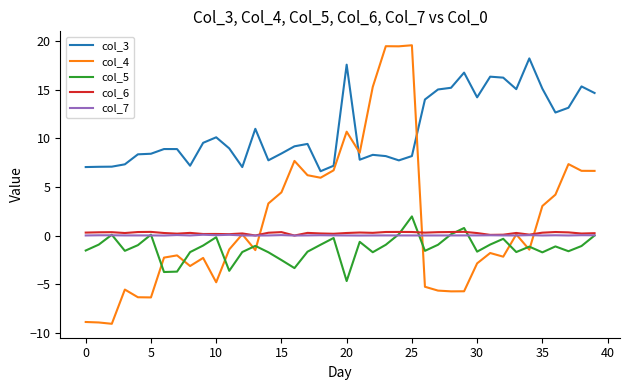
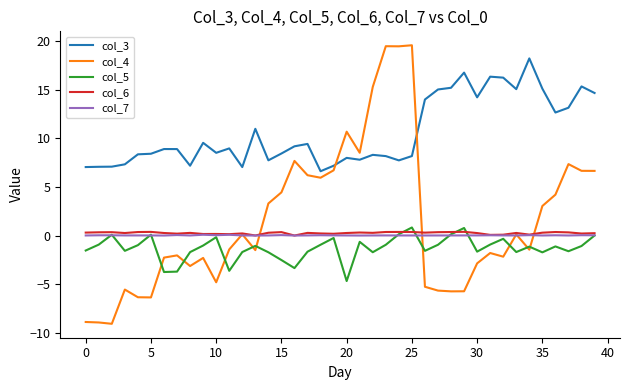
col_3, 10: 10 -> 9
col_3, 20: 18 -> 8
col_5, 25: 2 -> 1
